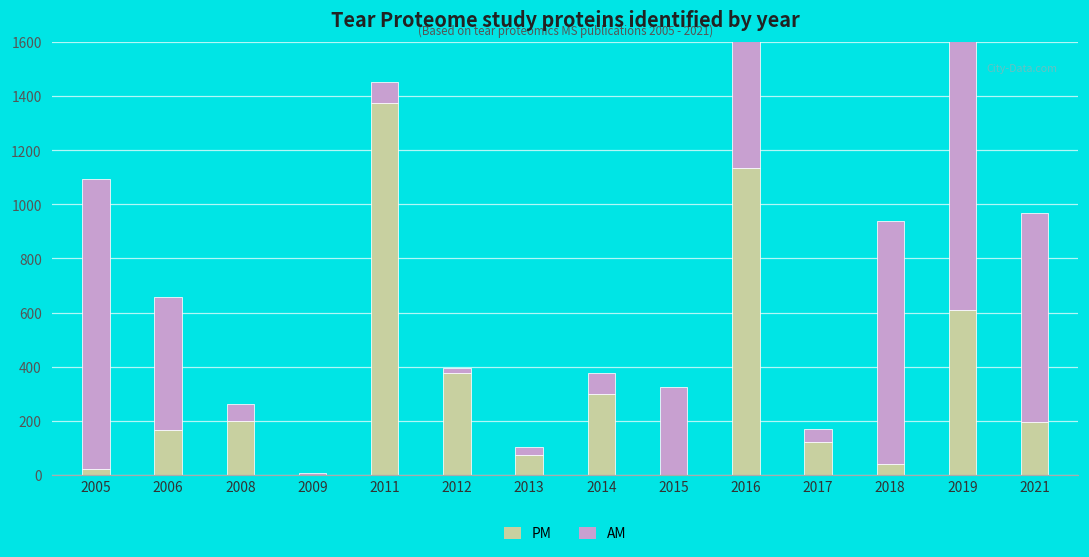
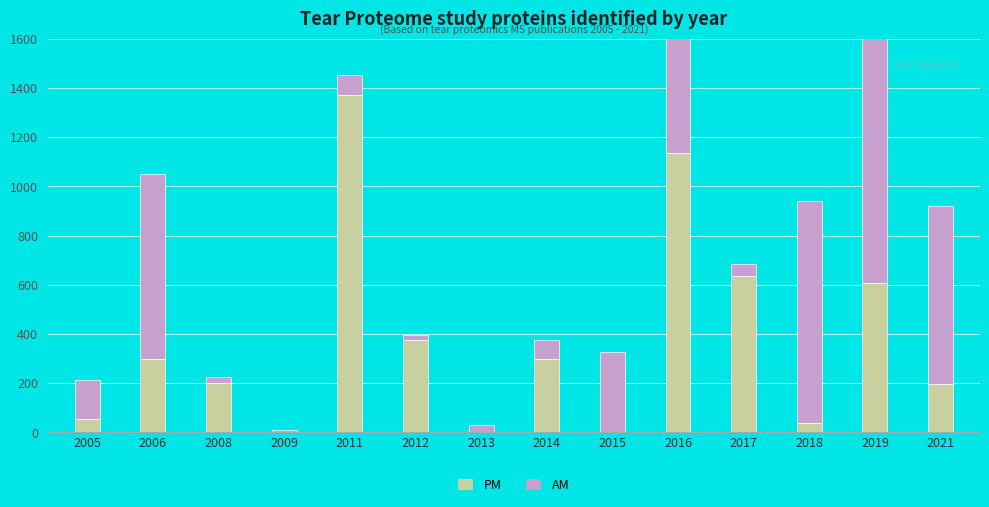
PM, 2005: 20 -> 60
AM, 2005: 1070 -> 160
PM, 2006: 170 -> 300
AM, 2006: 490 -> 750
AM, 2008: 60 -> 20
PM, 2013: 80 -> 0
PM, 2017: 120 -> 640
AM, 2021: 770 -> 730
